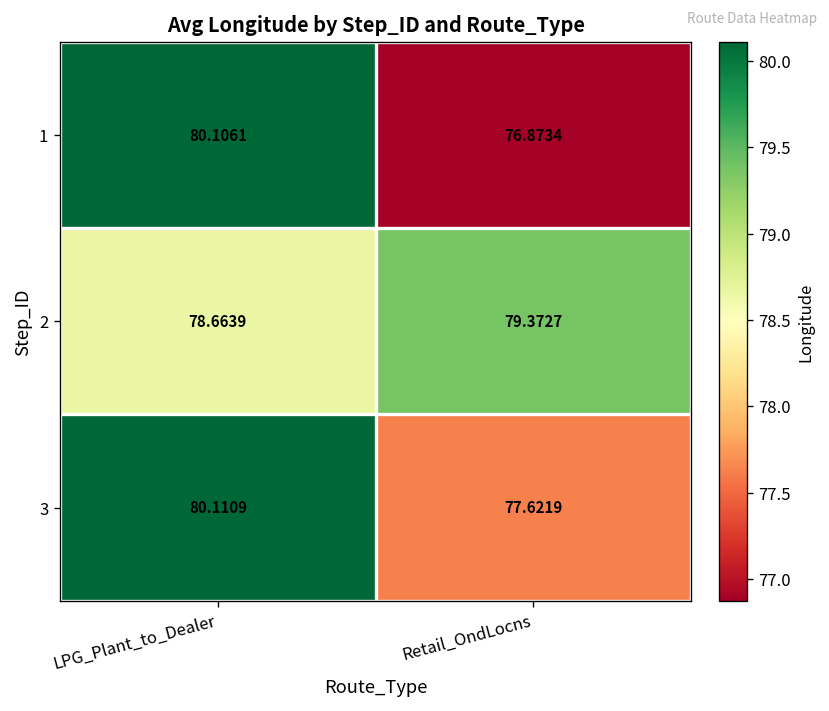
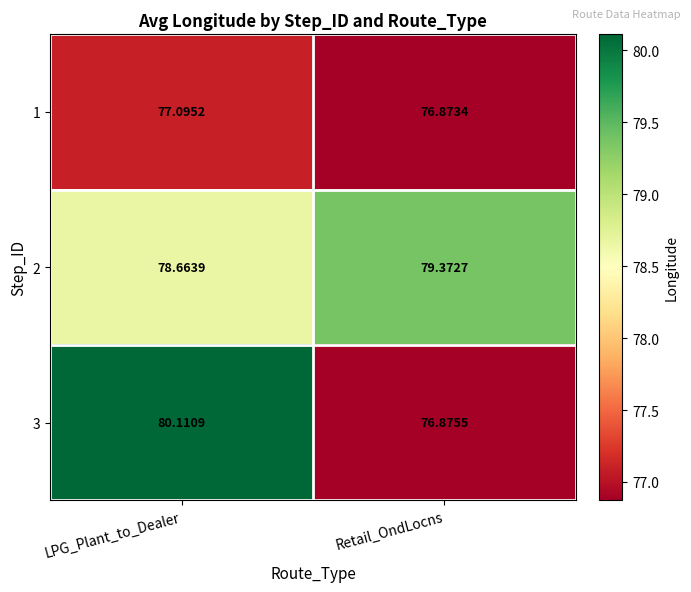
1, LPG_Plant_to_Dealer: 80.1061 -> 77.0952
3, Retail_OndLocns: 77.6219 -> 76.8755
